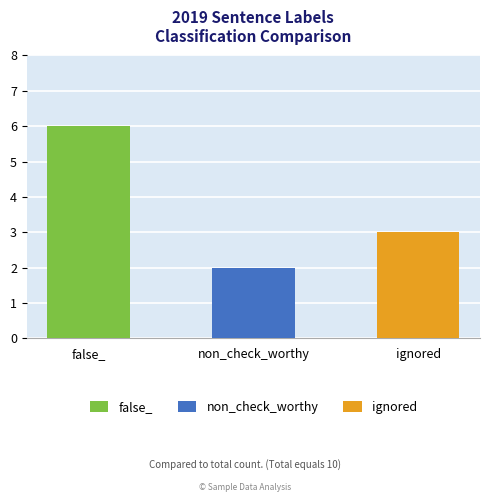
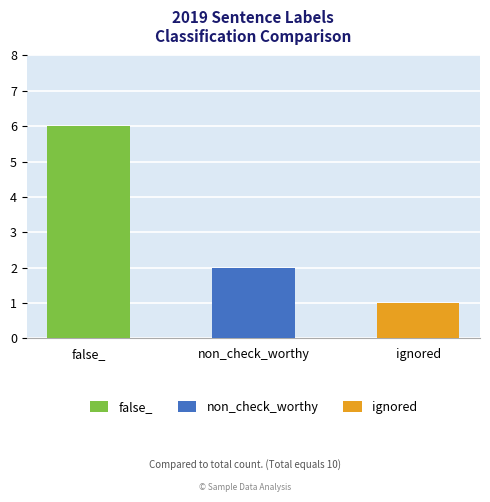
ignored: 3 -> 1
